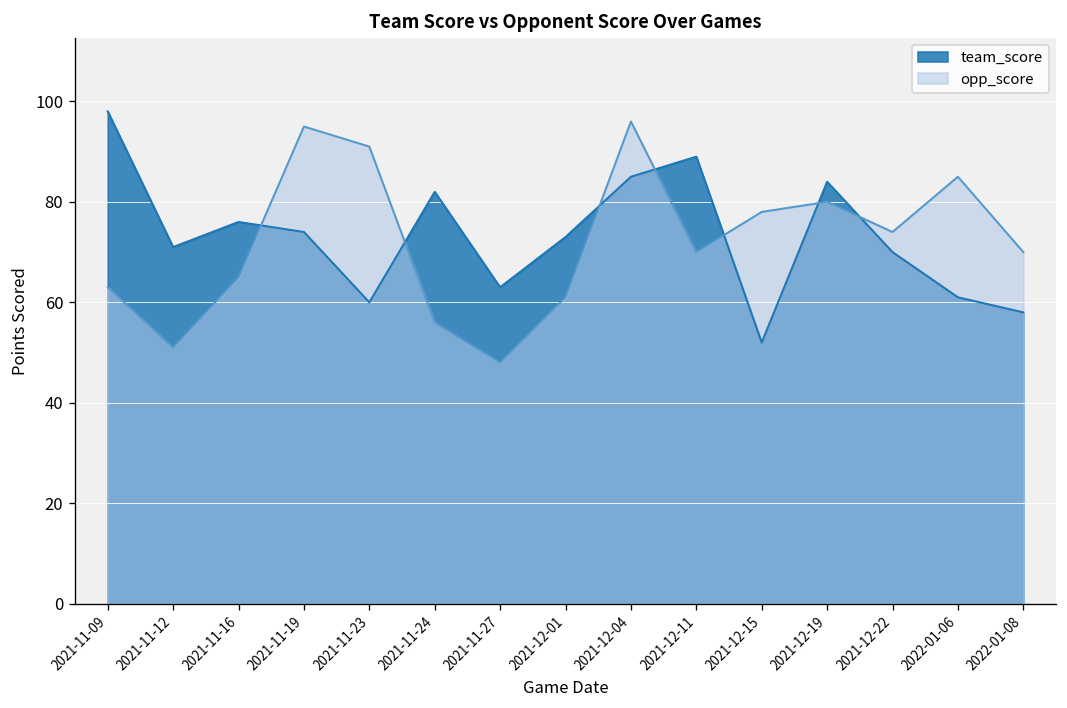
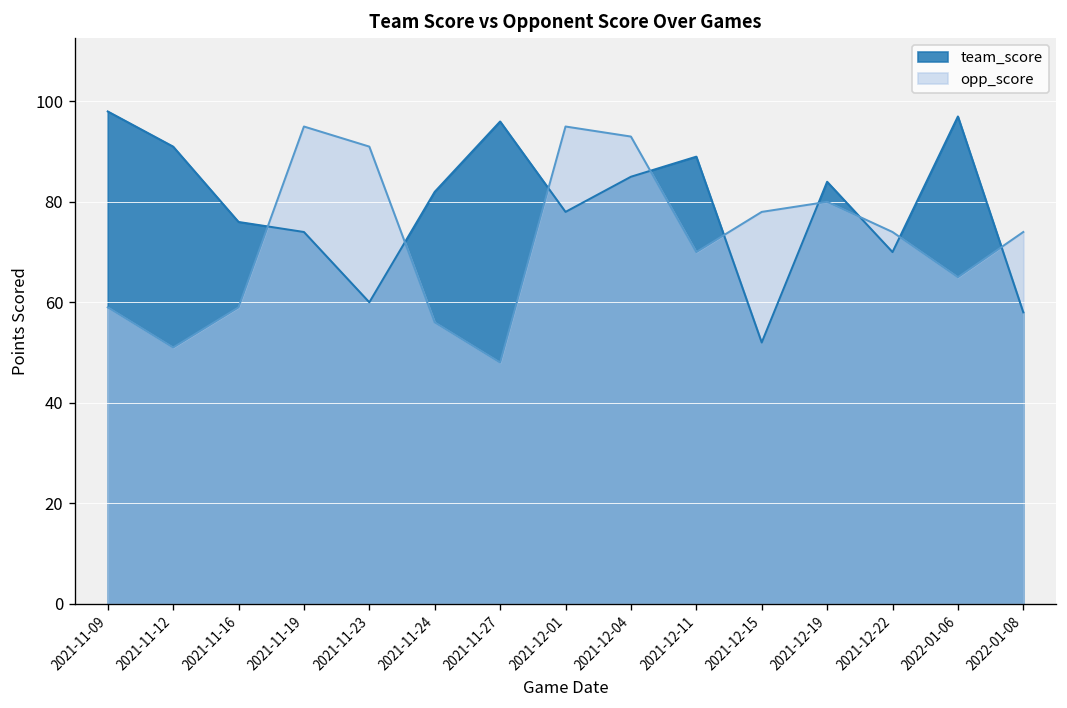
opp_score, 2021-11-09: 63 -> 59
team_score, 2021-11-12: 71 -> 91
opp_score, 2021-11-16: 65 -> 59
team_score, 2021-11-27: 63 -> 96
team_score, 2021-12-01: 73 -> 78
opp_score, 2021-12-01: 61 -> 95
opp_score, 2021-12-04: 96 -> 93
team_score, 2022-01-06: 61 -> 97
opp_score, 2022-01-06: 85 -> 65
opp_score, 2022-01-08: 70 -> 74
